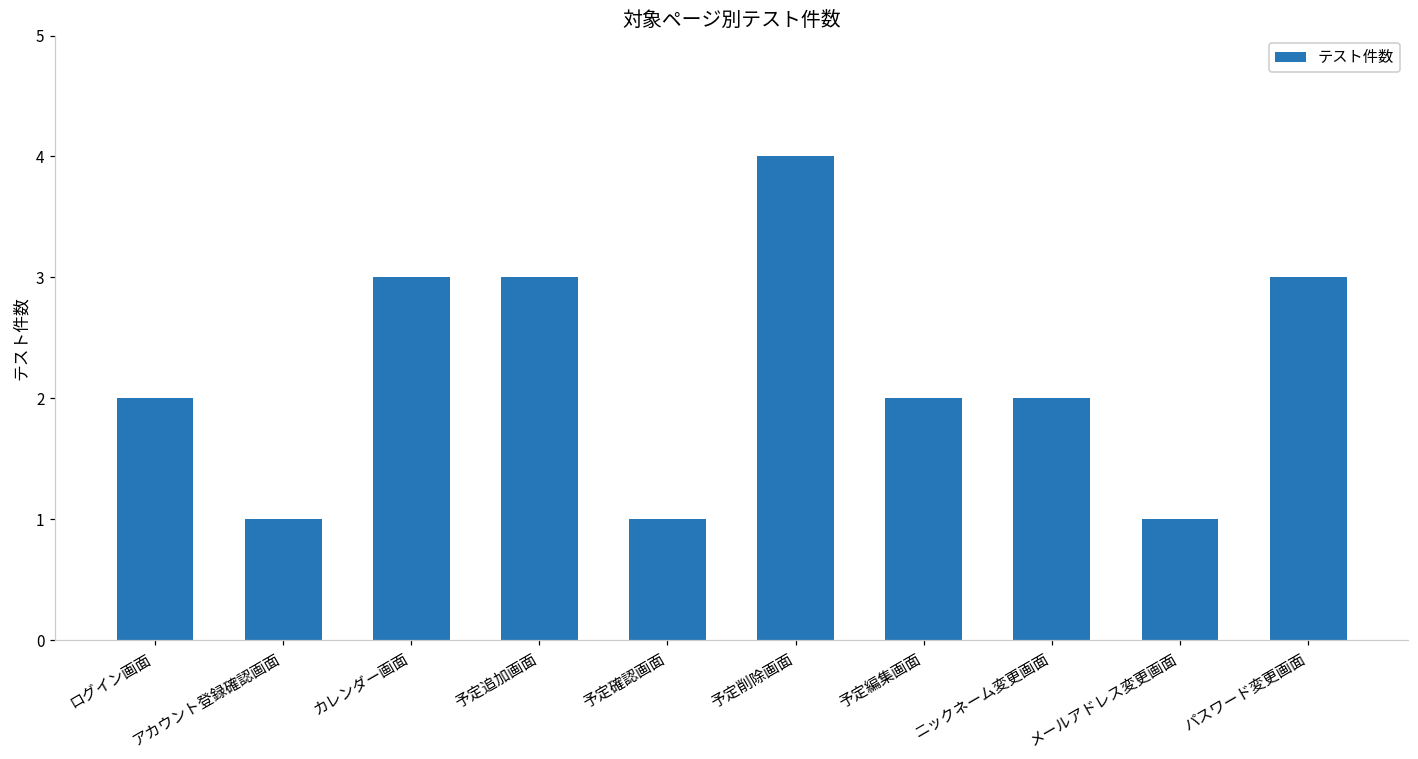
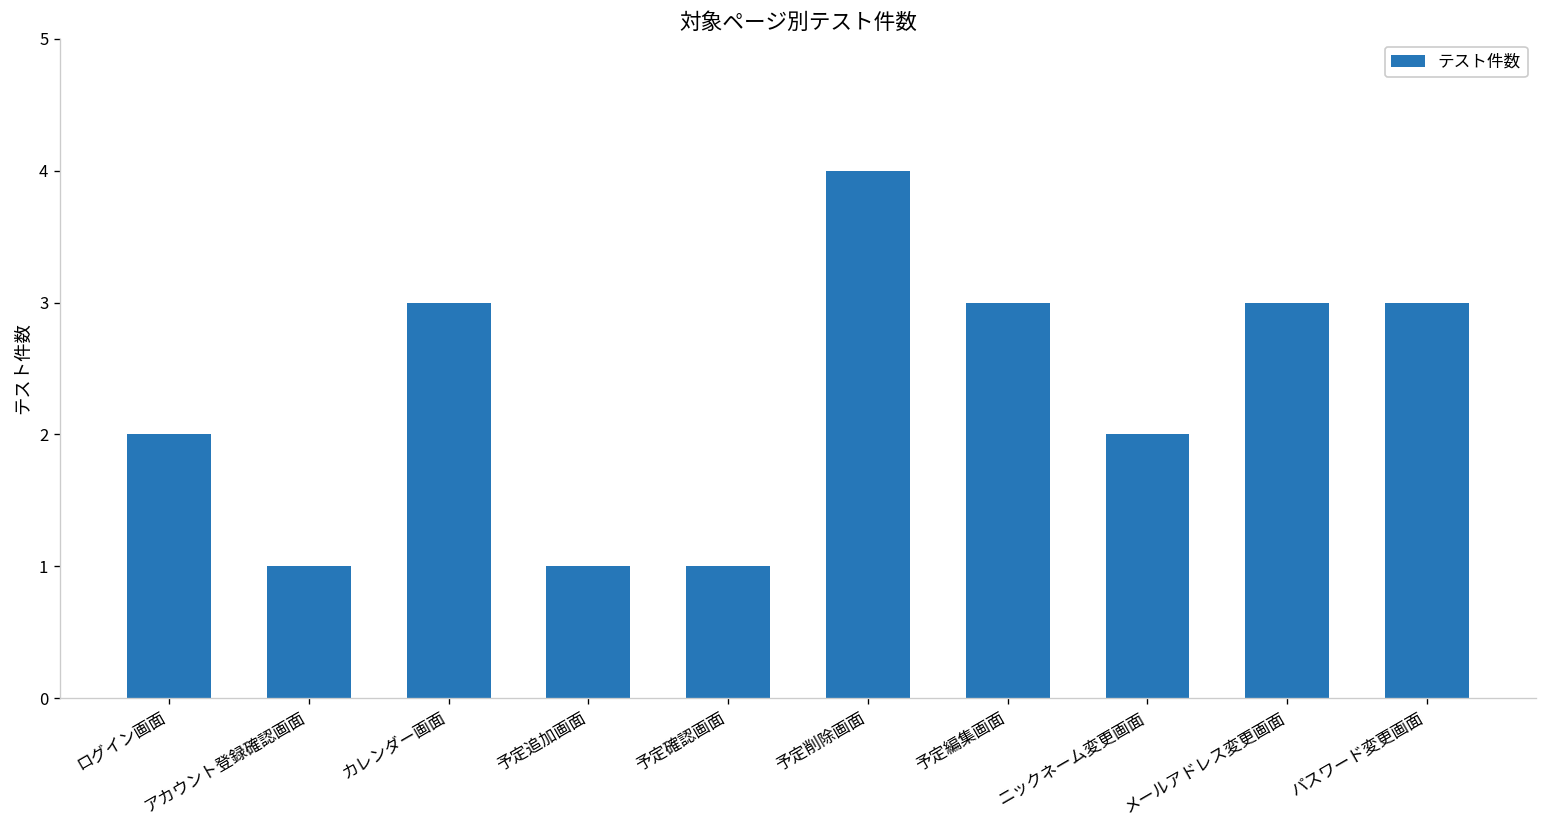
予定追加画面: 3 -> 1
予定編集画面: 2 -> 3
メールアドレス変更画面: 1 -> 3
